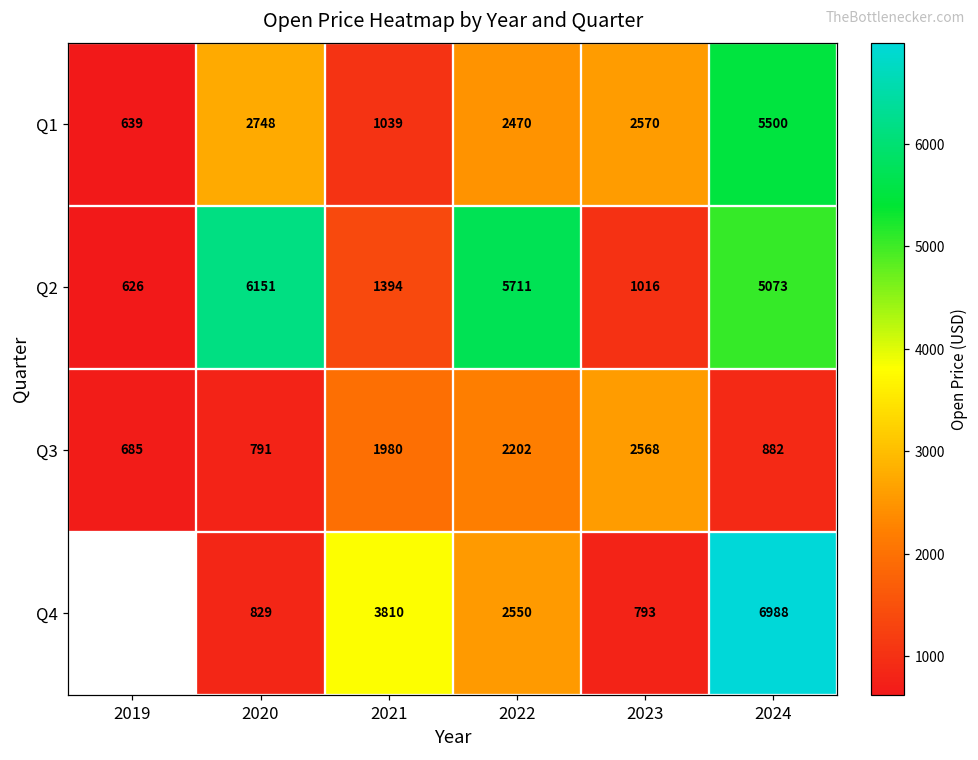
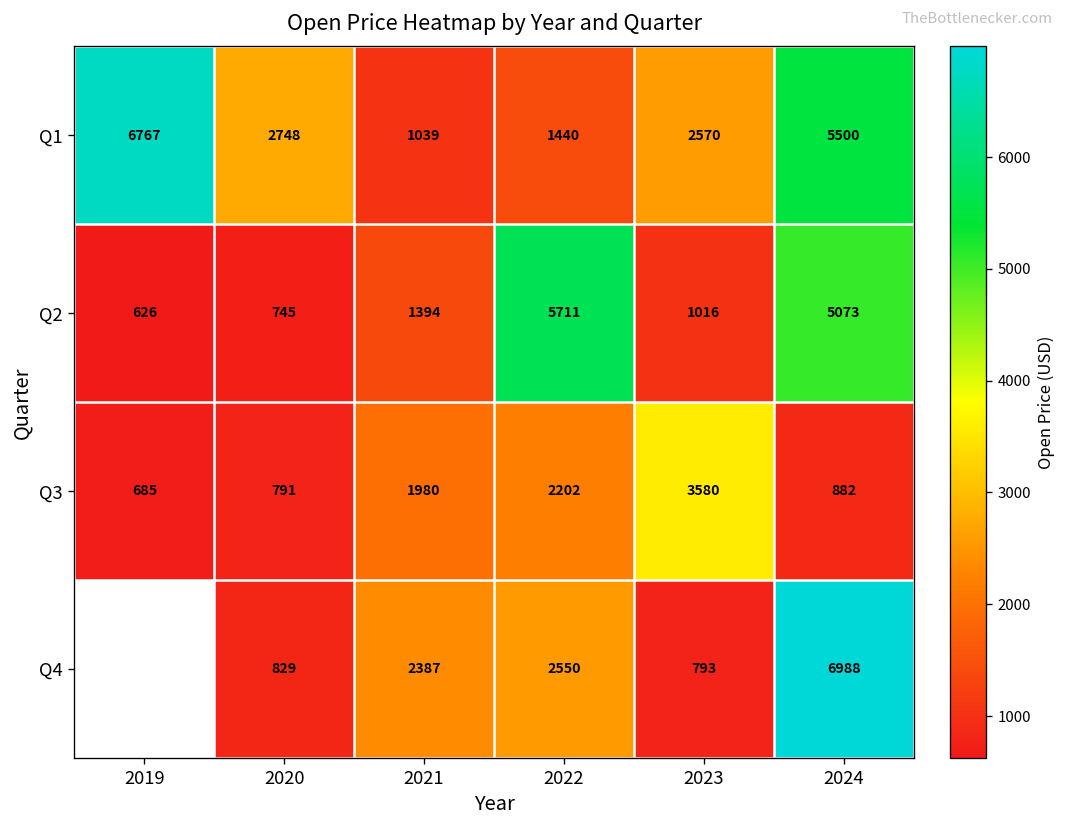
Q1, 2019: 639 -> 6767
Q1, 2022: 2470 -> 1440
Q2, 2020: 6151 -> 745
Q3, 2023: 2568 -> 3580
Q4, 2021: 3810 -> 2387
